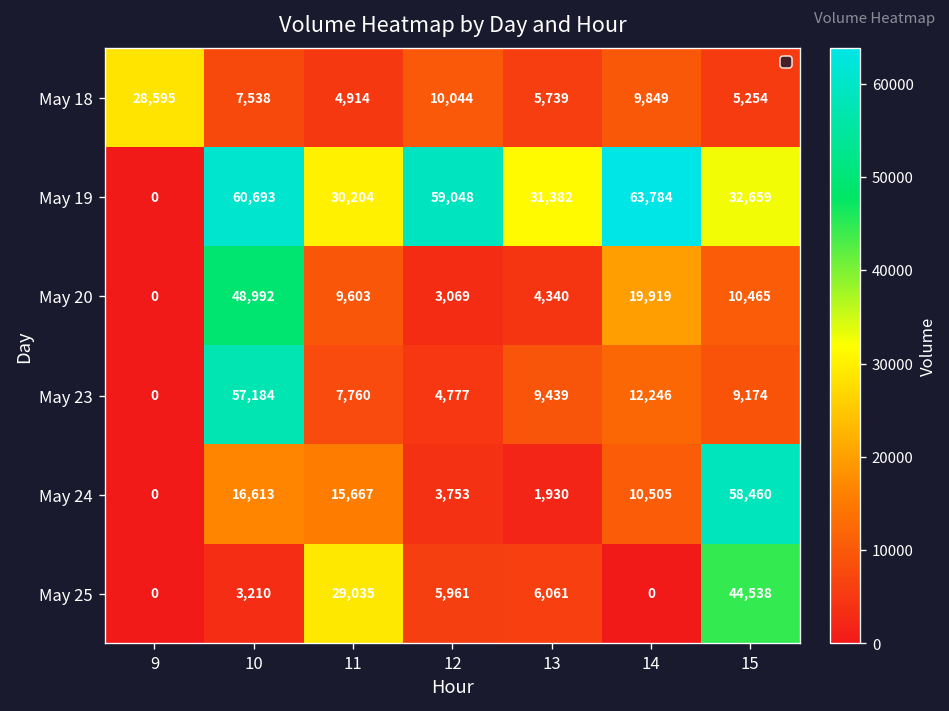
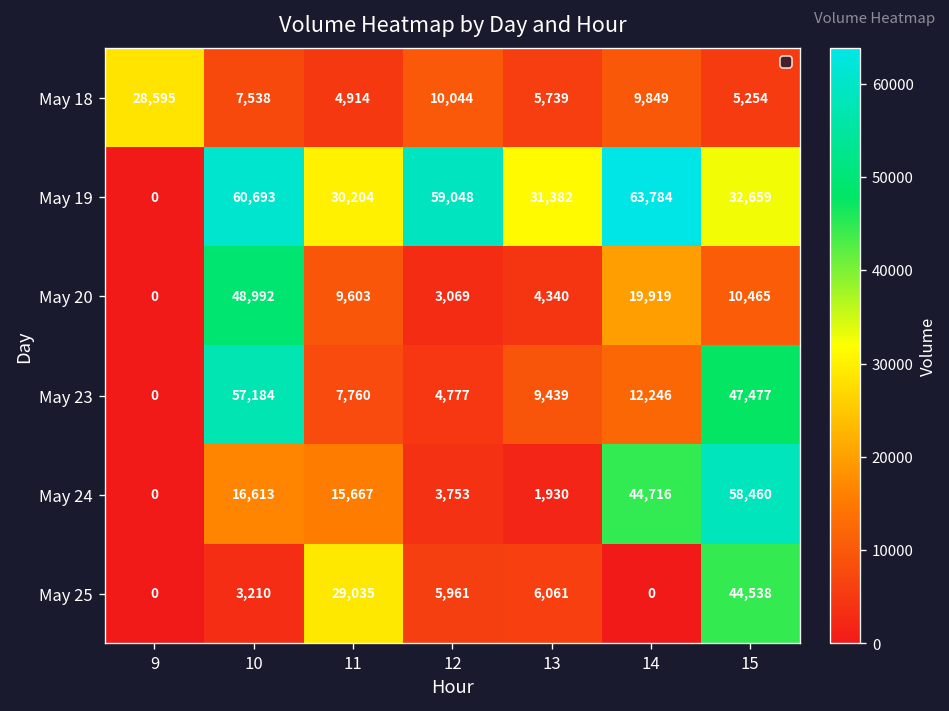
May 23, 15: 9,174 -> 47,477
May 24, 14: 10,505 -> 44,716
